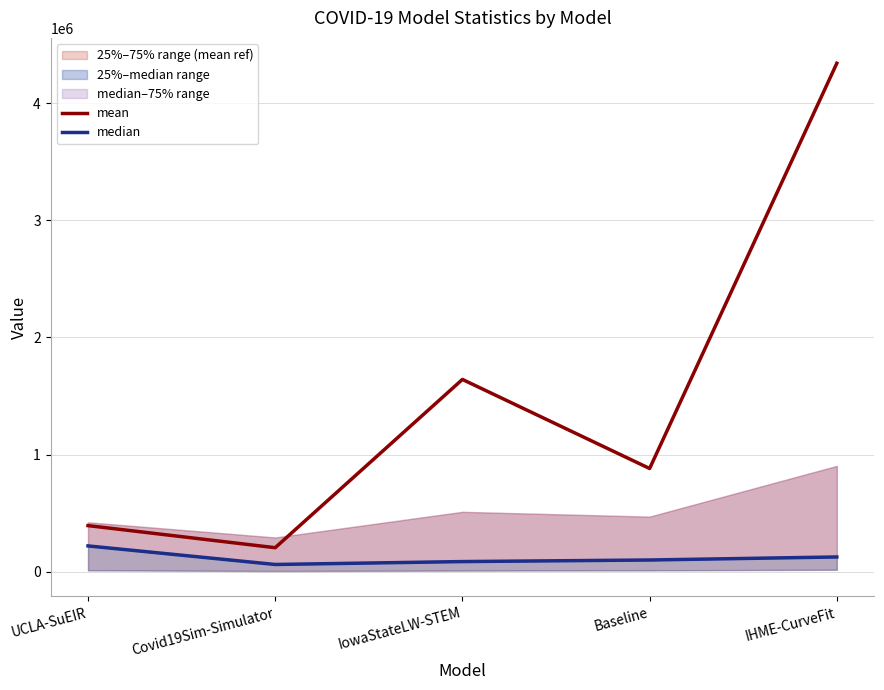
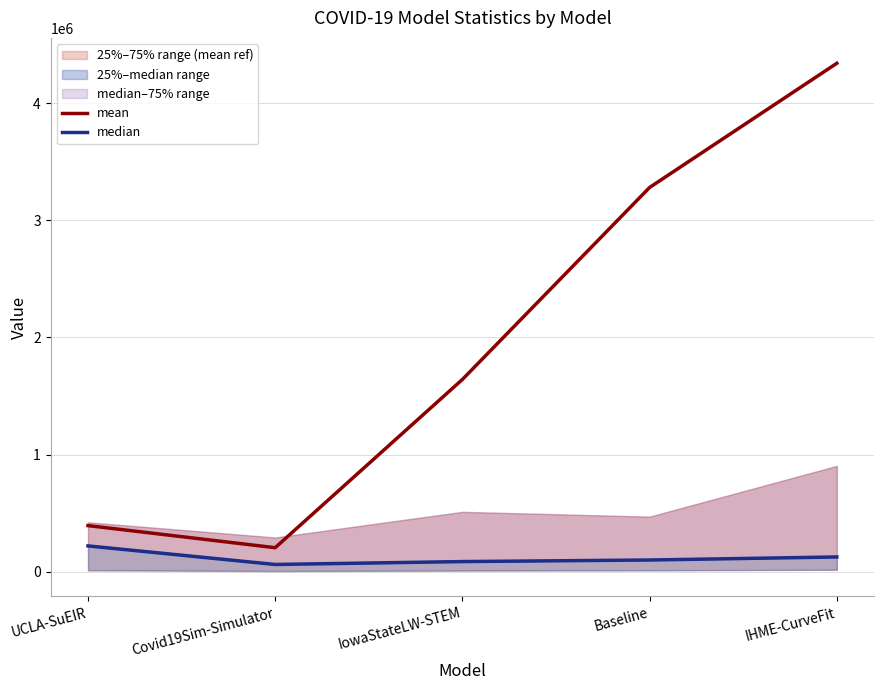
mean, Baseline: 880000 -> 3280000
